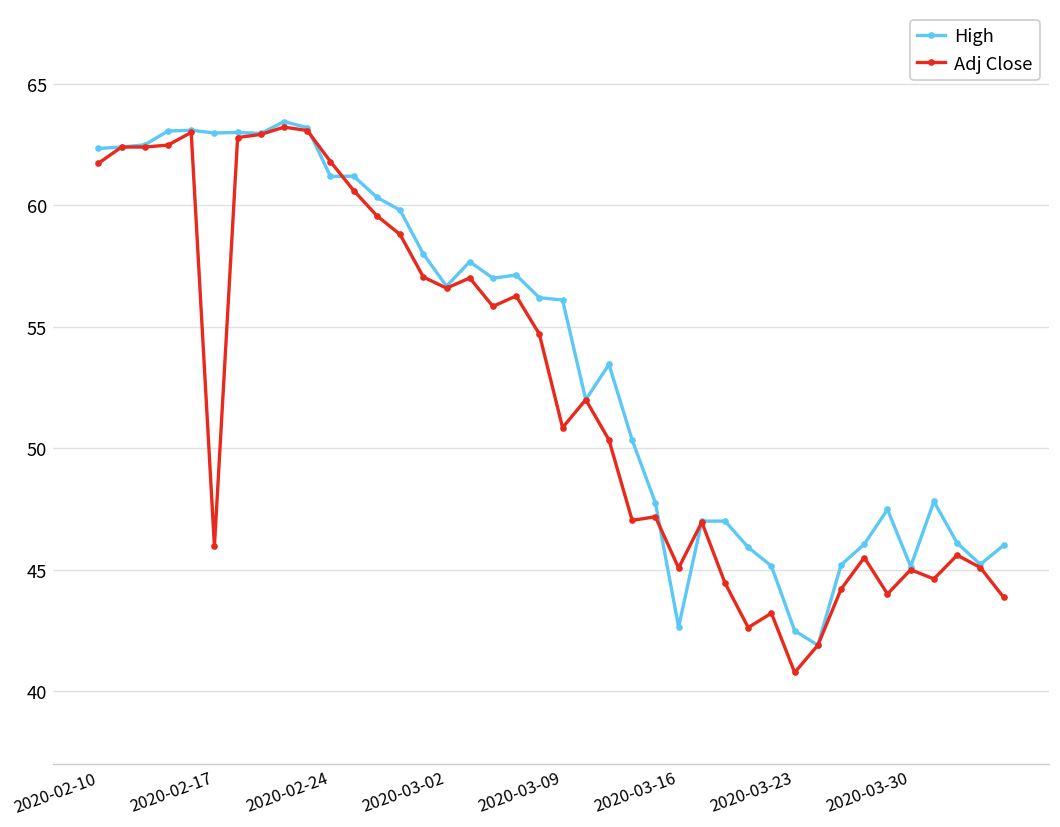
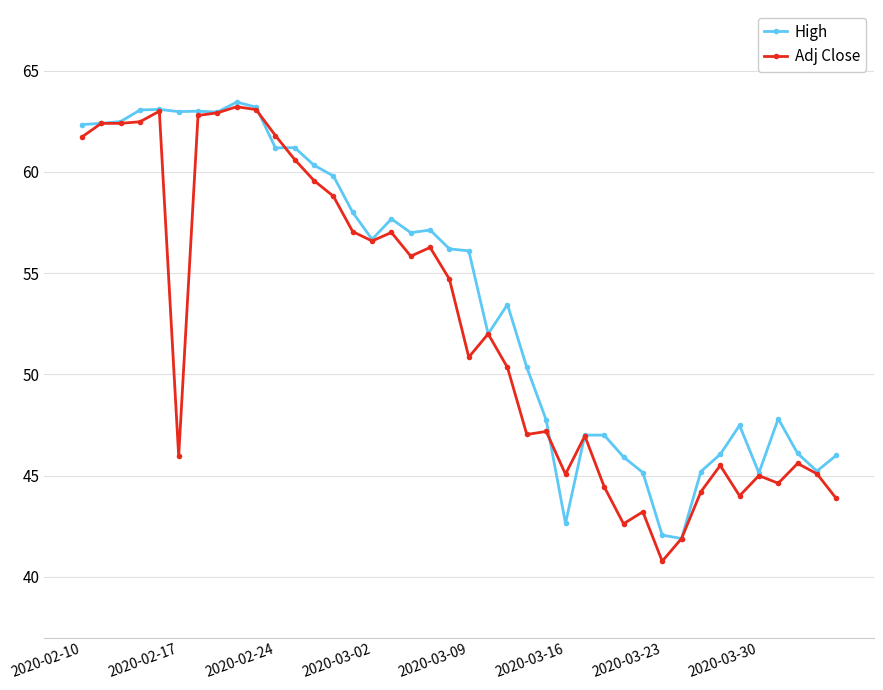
High, 2020-03-23: 42.5 -> 42.1
